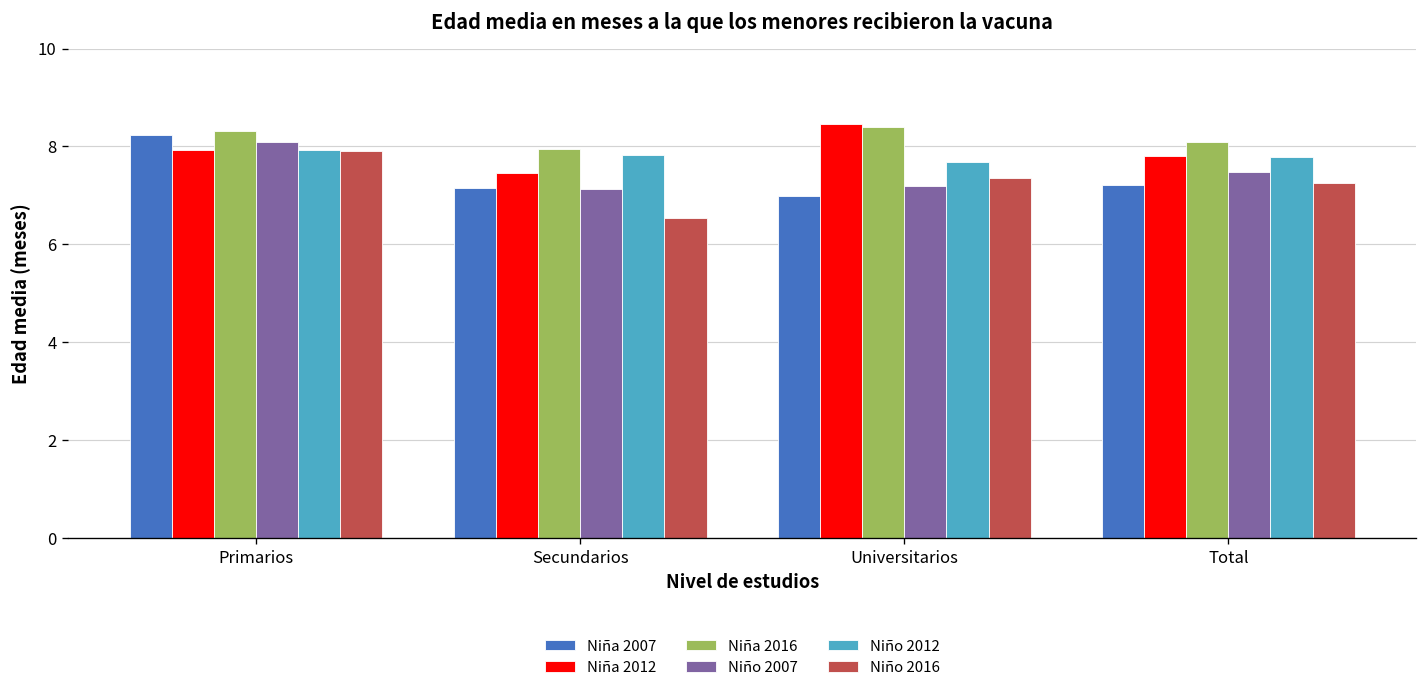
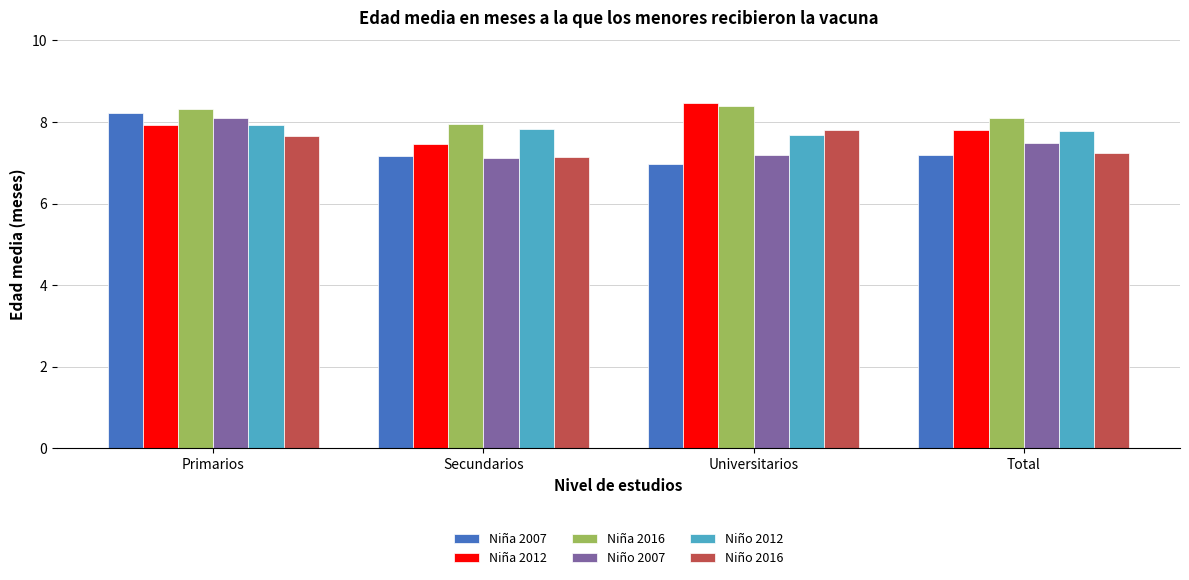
Niño 2016, Primarios: 7.9 -> 7.7
Niño 2016, Secundarios: 6.5 -> 7.1
Niño 2016, Universitarios: 7.3 -> 7.8
